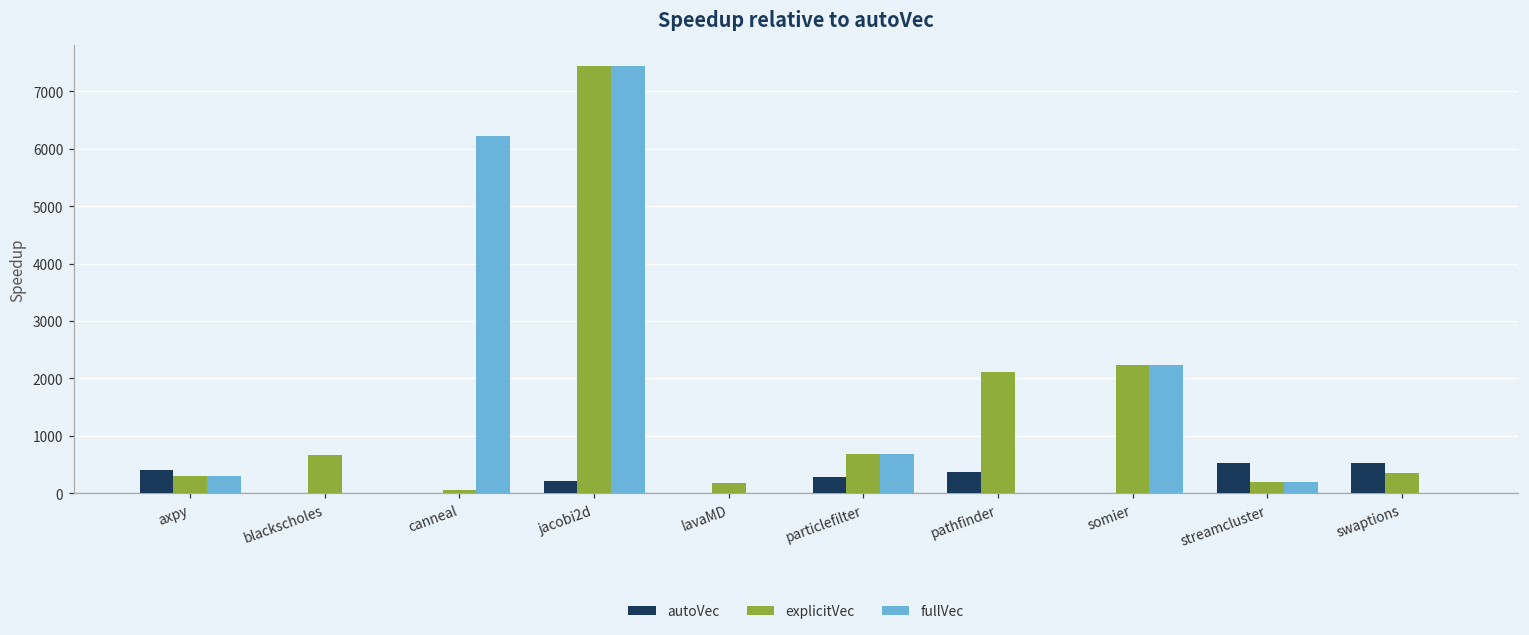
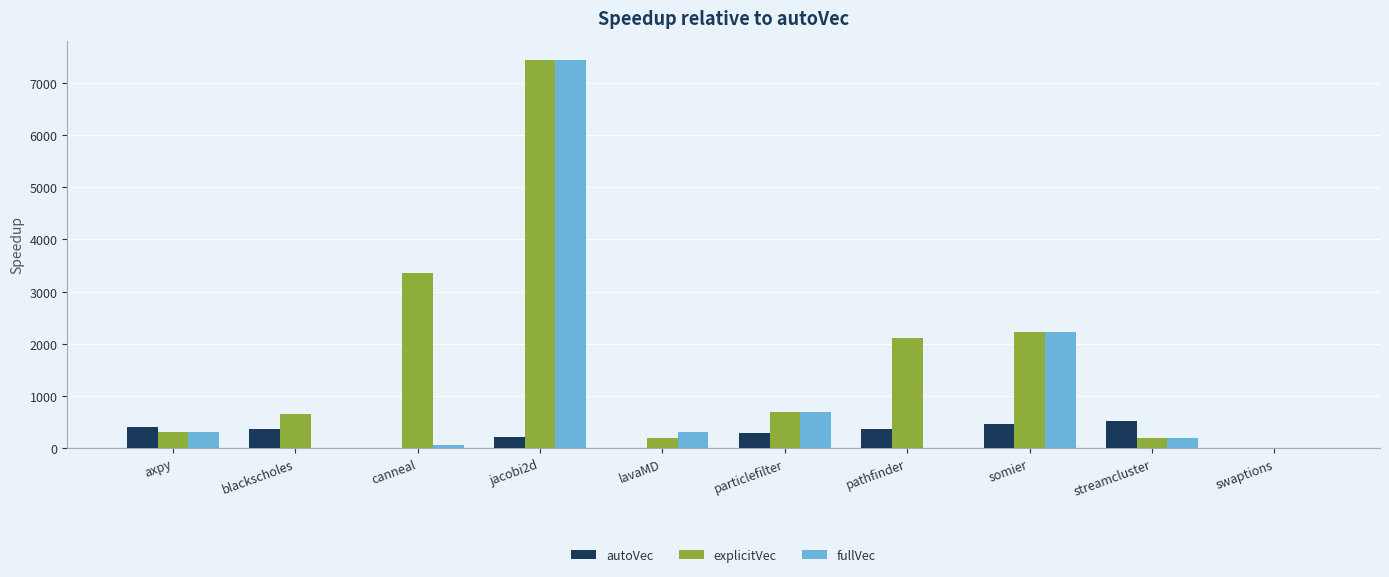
autoVec, blackscholes: 0 -> 400
explicitVec, canneal: 100 -> 3400
fullVec, canneal: 6200 -> 100
fullVec, lavaMD: 0 -> 300
autoVec, somier: 0 -> 500
autoVec, swaptions: 500 -> 0
explicitVec, swaptions: 300 -> 0
